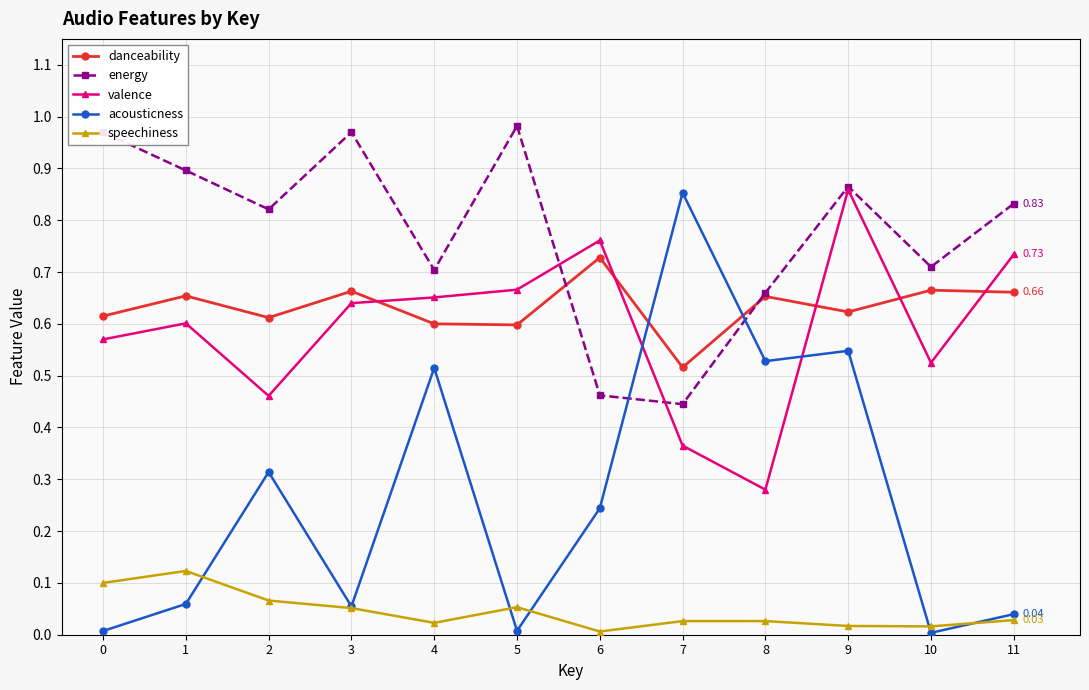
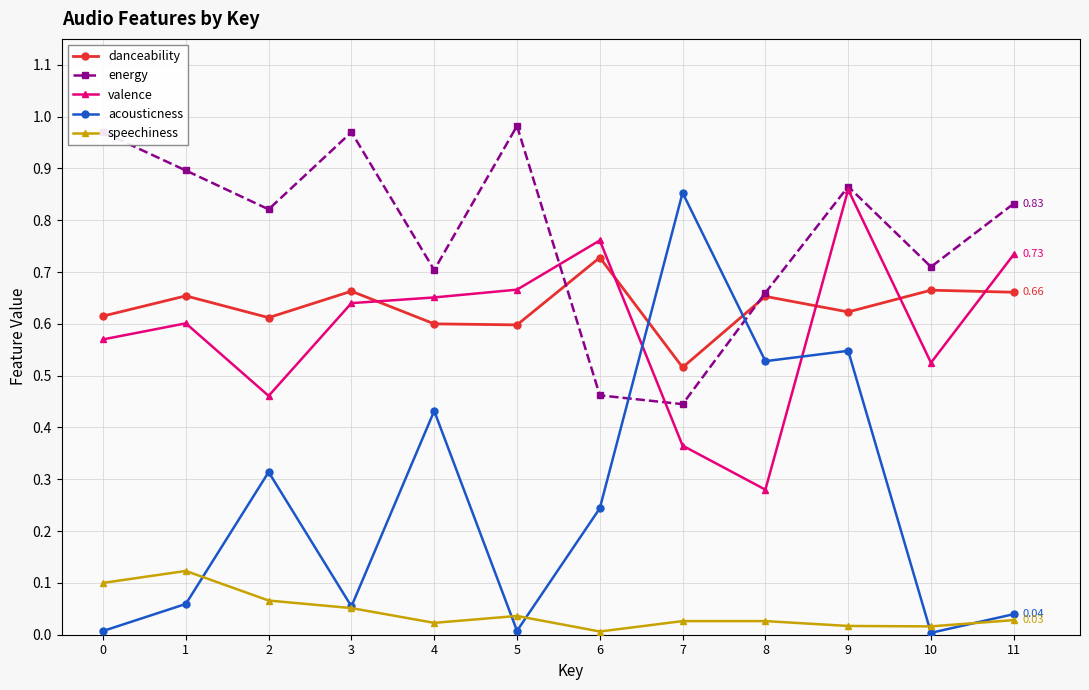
acousticness, 4: 0.52 -> 0.43
speechiness, 5: 0.05 -> 0.04
